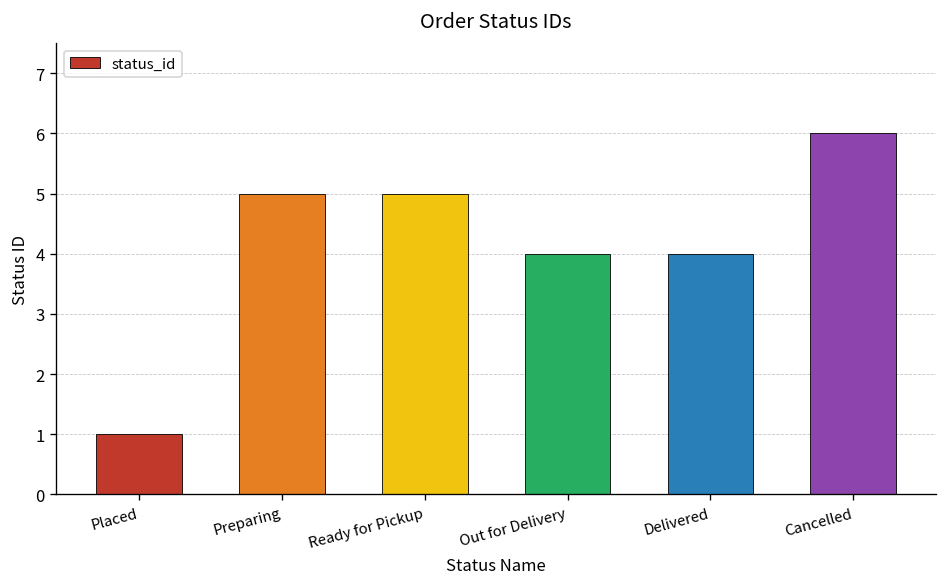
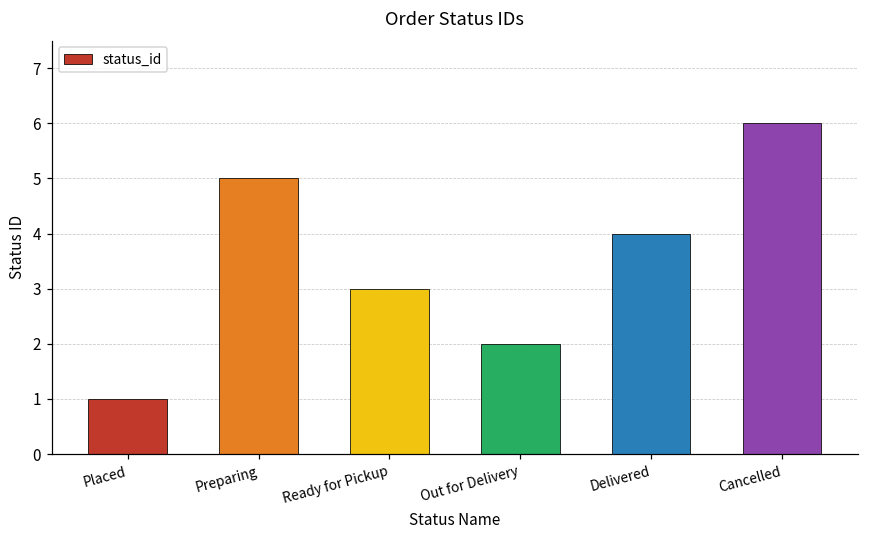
Ready for Pickup: 5 -> 3
Out for Delivery: 4 -> 2
